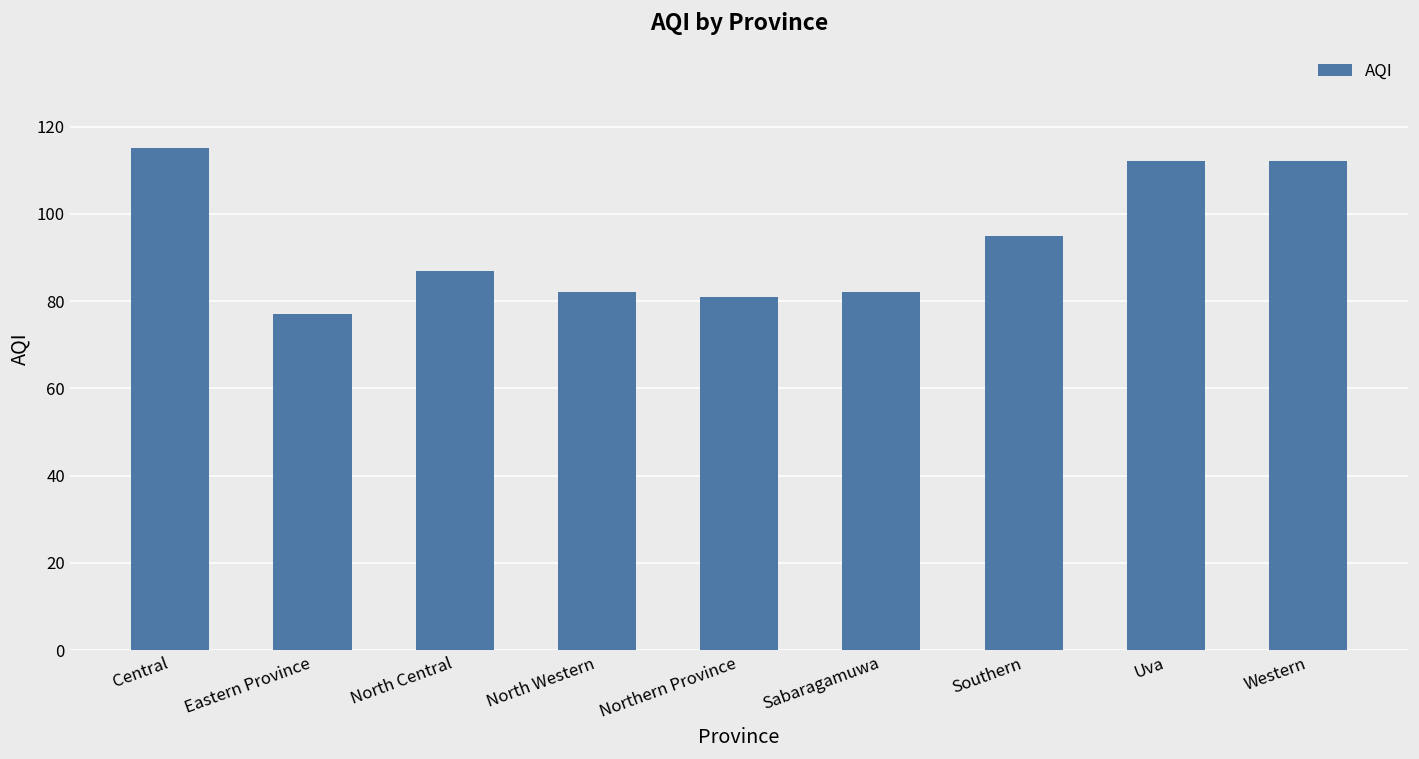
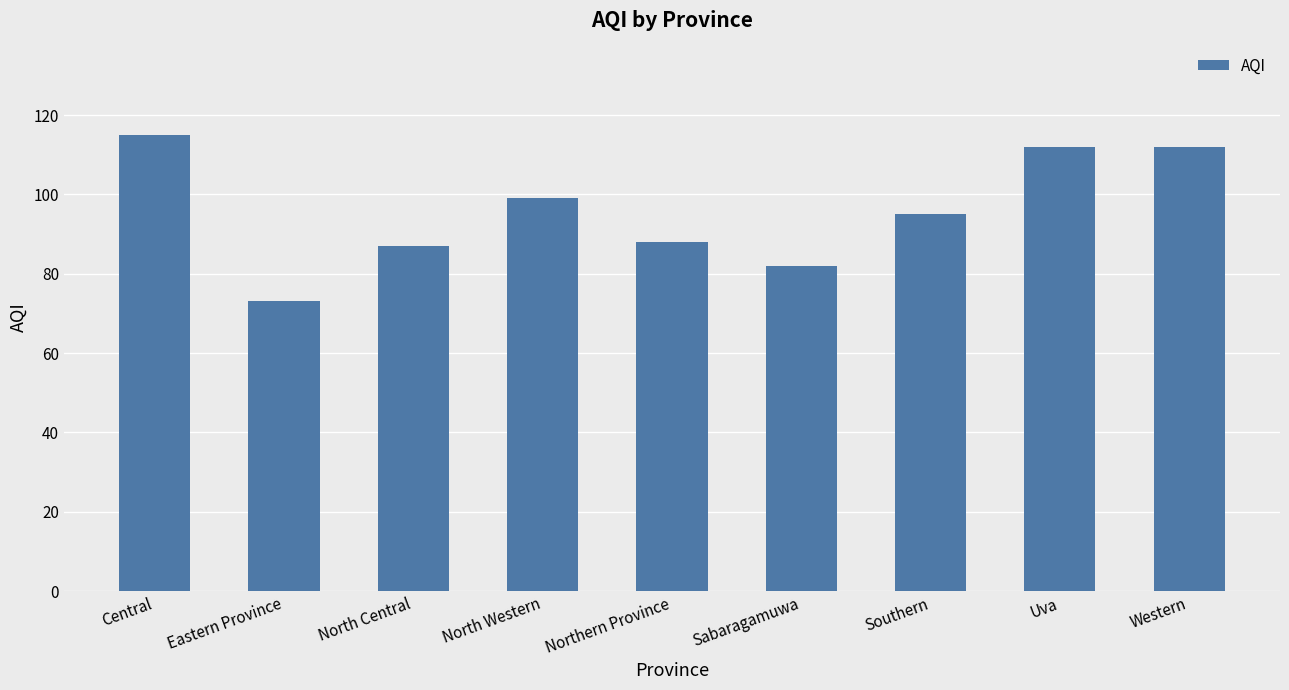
Eastern Province: 77 -> 73
North Western: 82 -> 99
Northern Province: 81 -> 88
